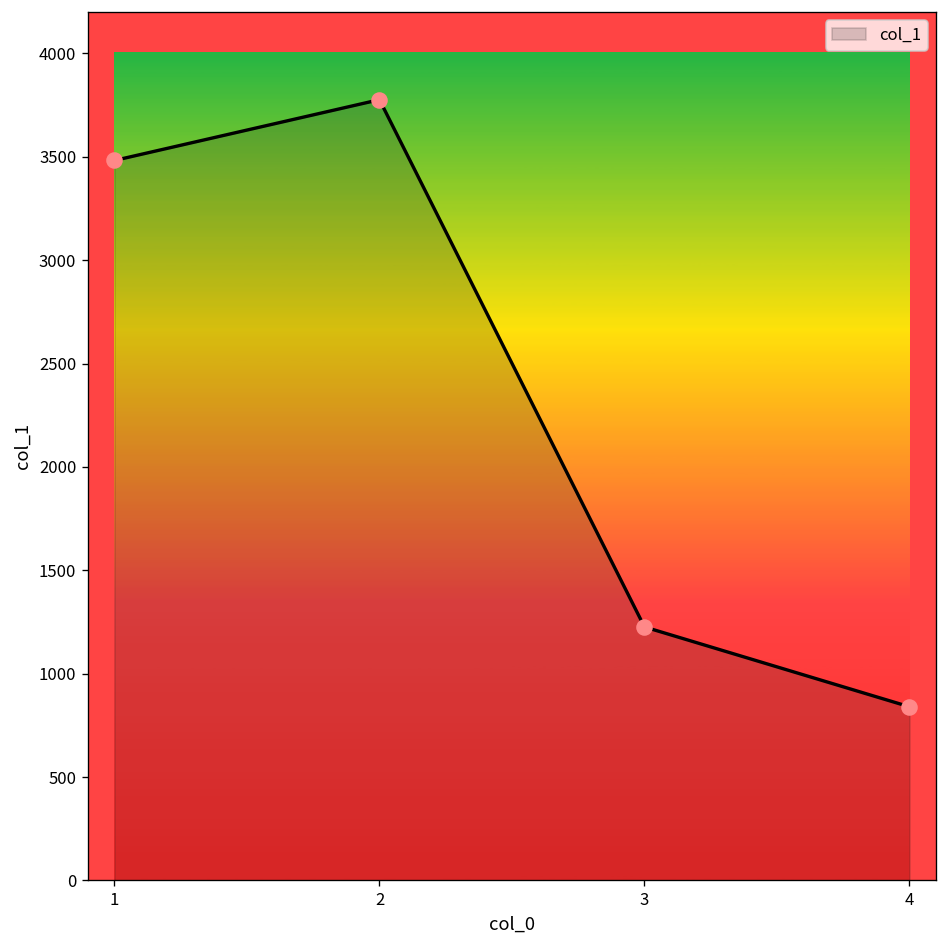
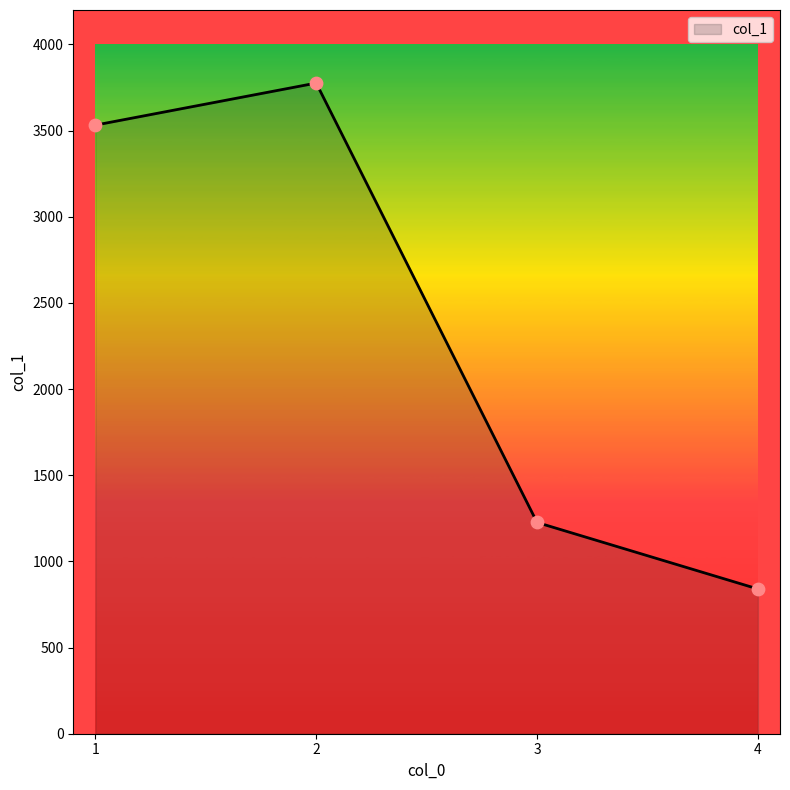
1: 3480 -> 3530
